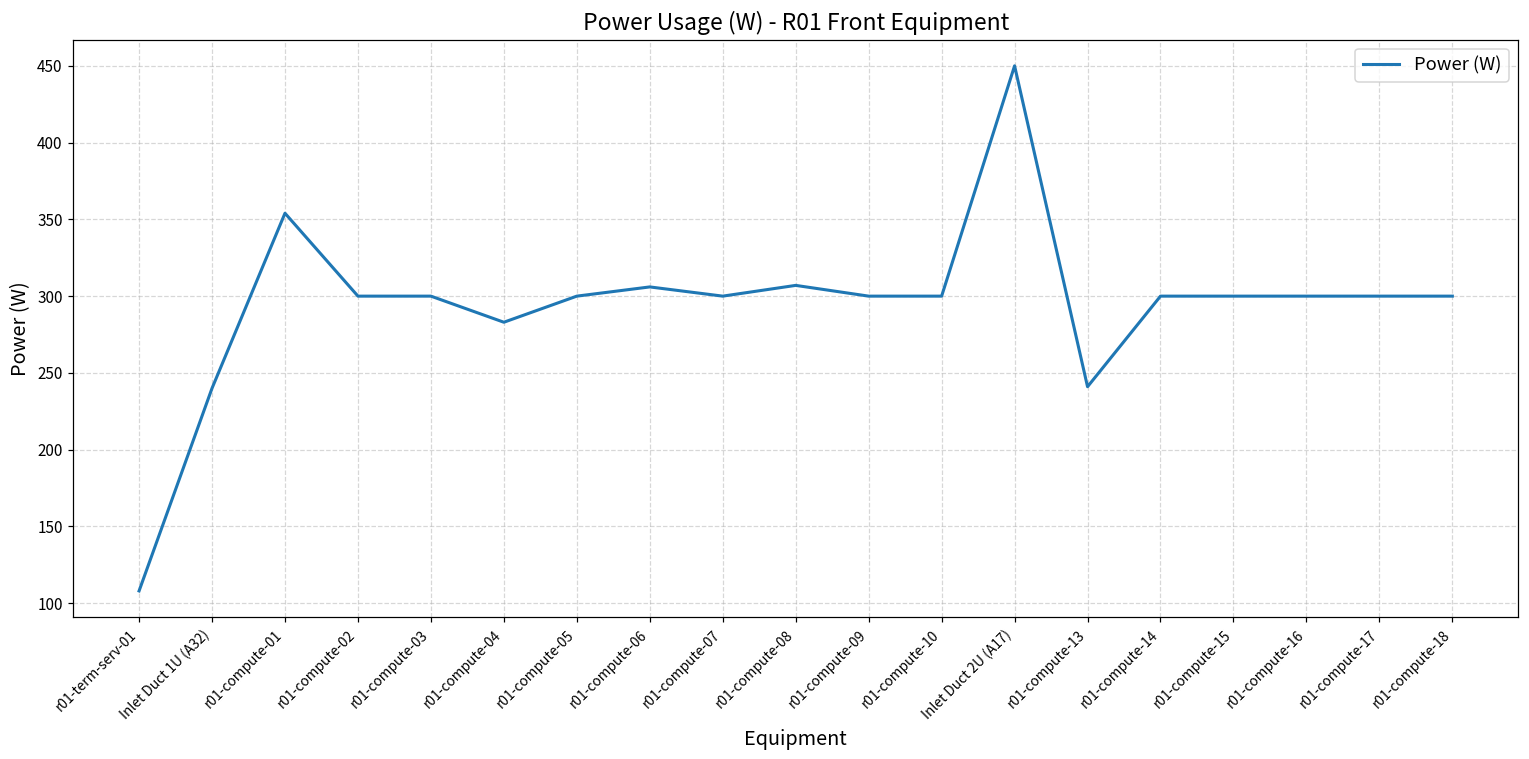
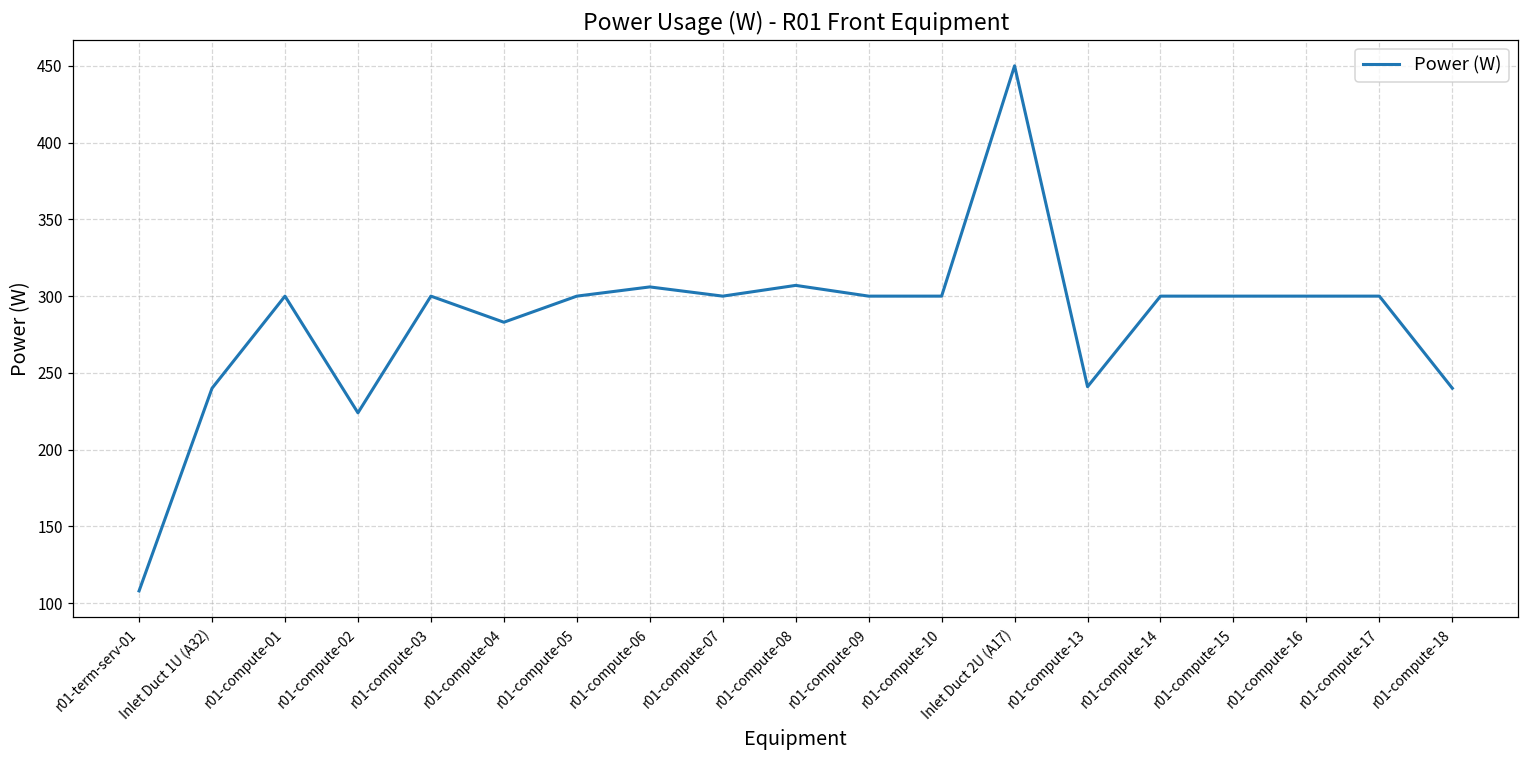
r01-compute-01: 354 -> 300
r01-compute-02: 300 -> 224
r01-compute-18: 300 -> 240
